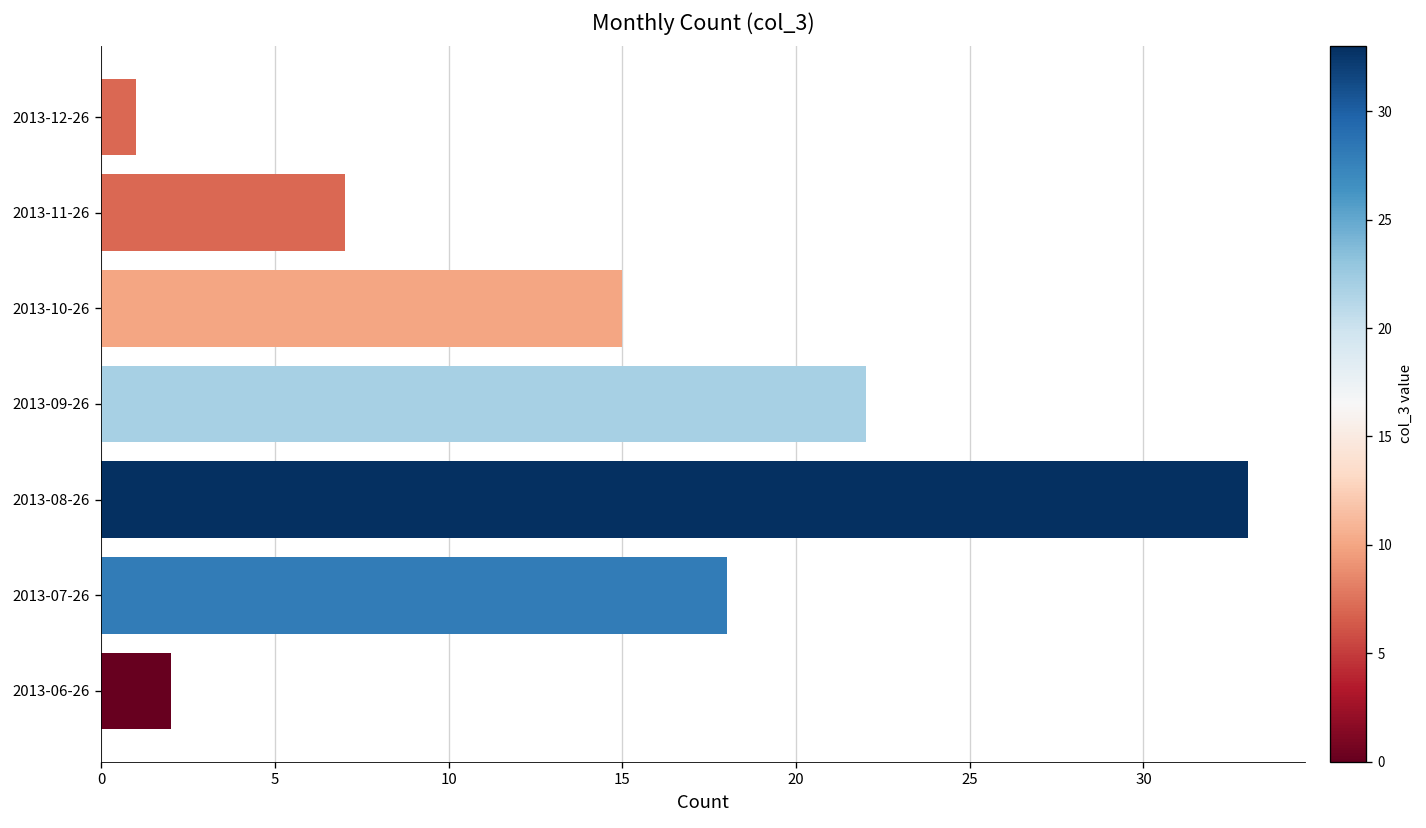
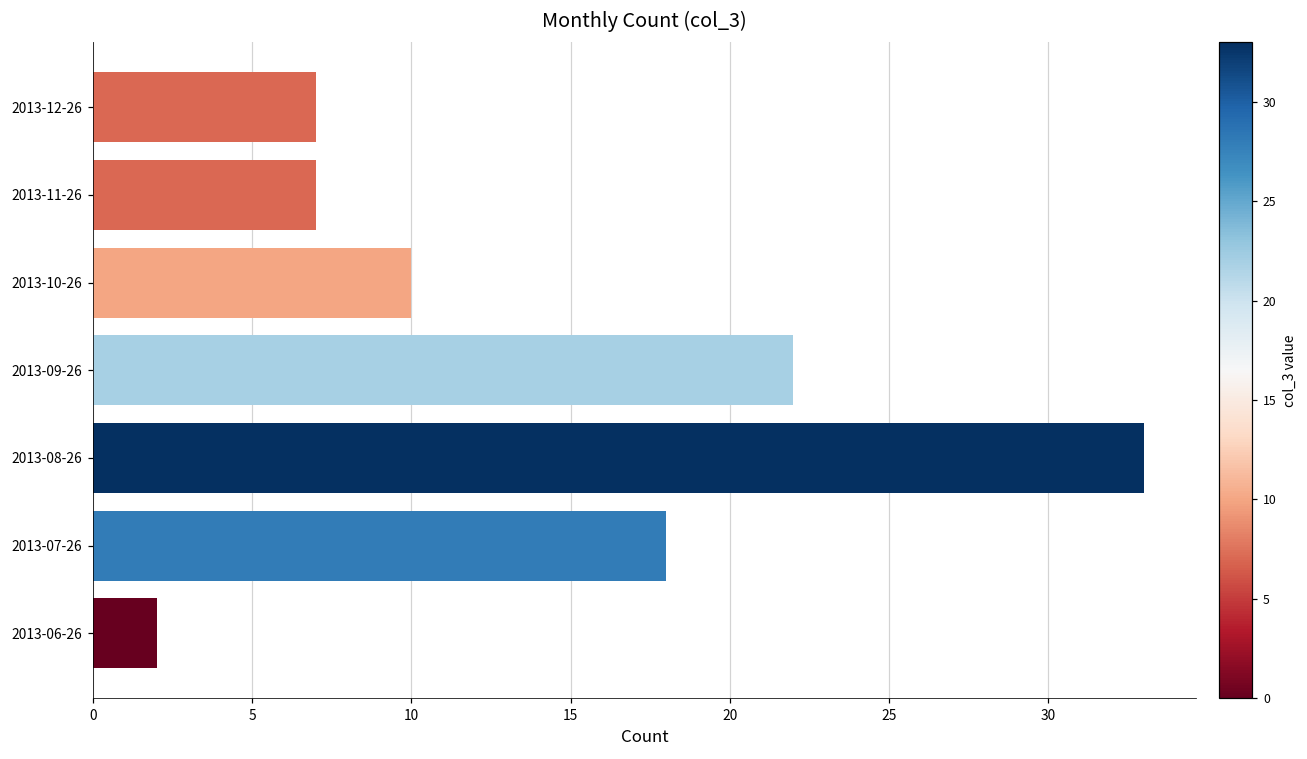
2013-12-26: 1 -> 7
2013-10-26: 15 -> 10
